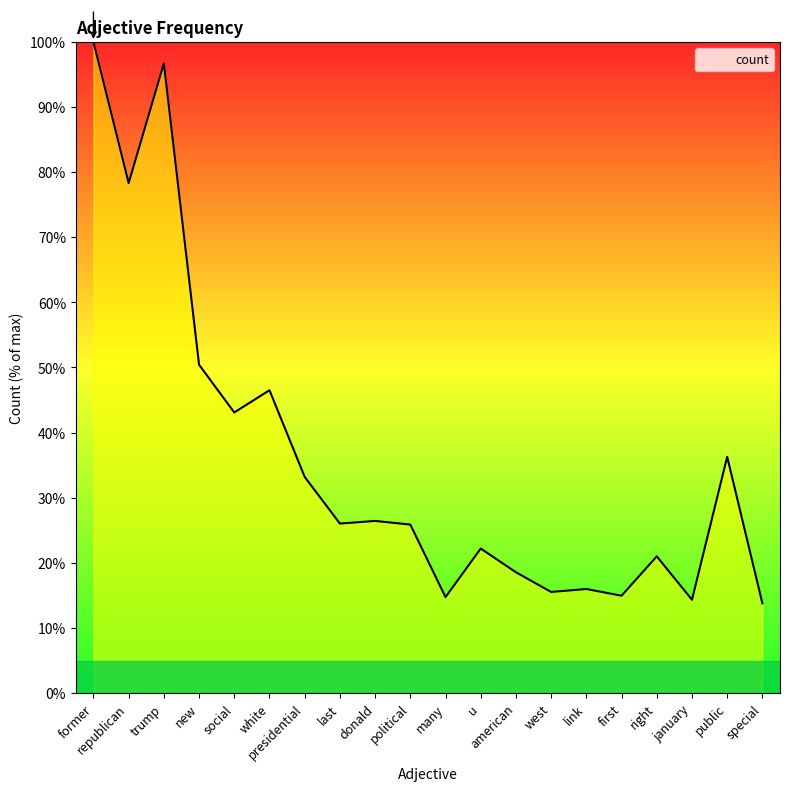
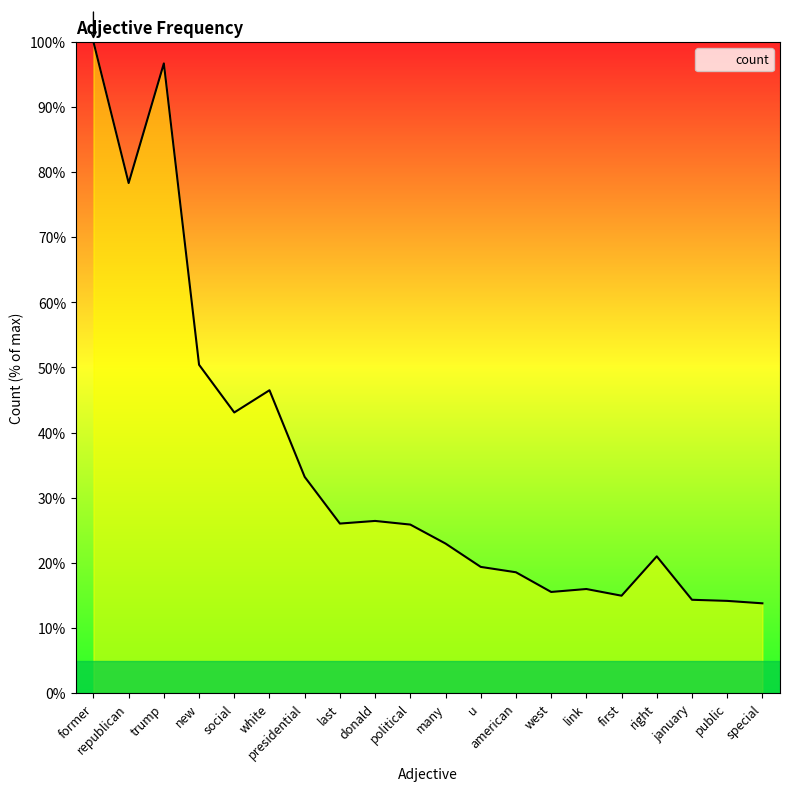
many: 15% -> 23%
u: 22% -> 19%
public: 36% -> 14%
